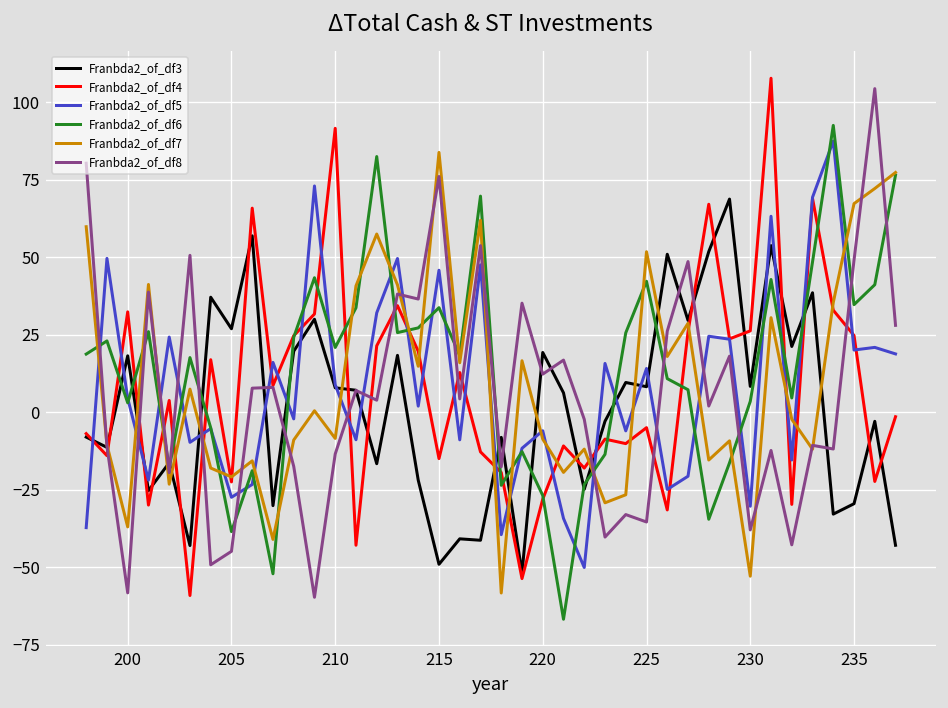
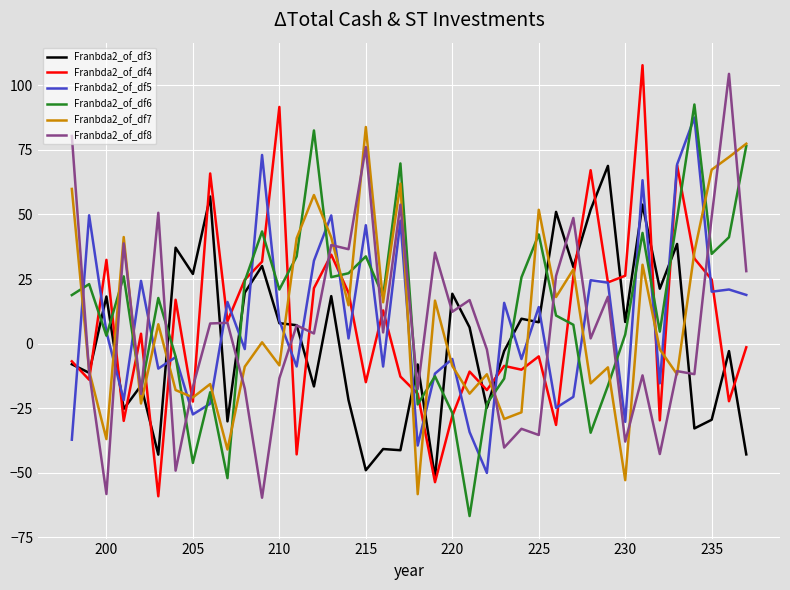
Franbda2_of_df6, 205: -38 -> -46
Franbda2_of_df8, 205: -45 -> -17
